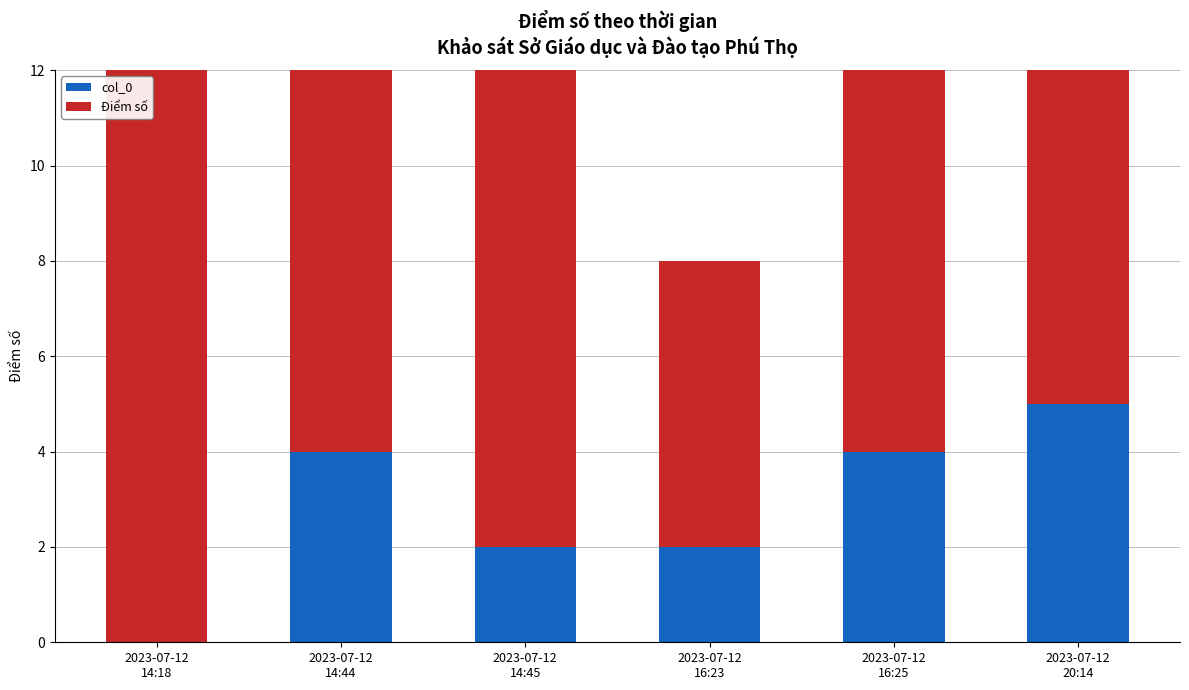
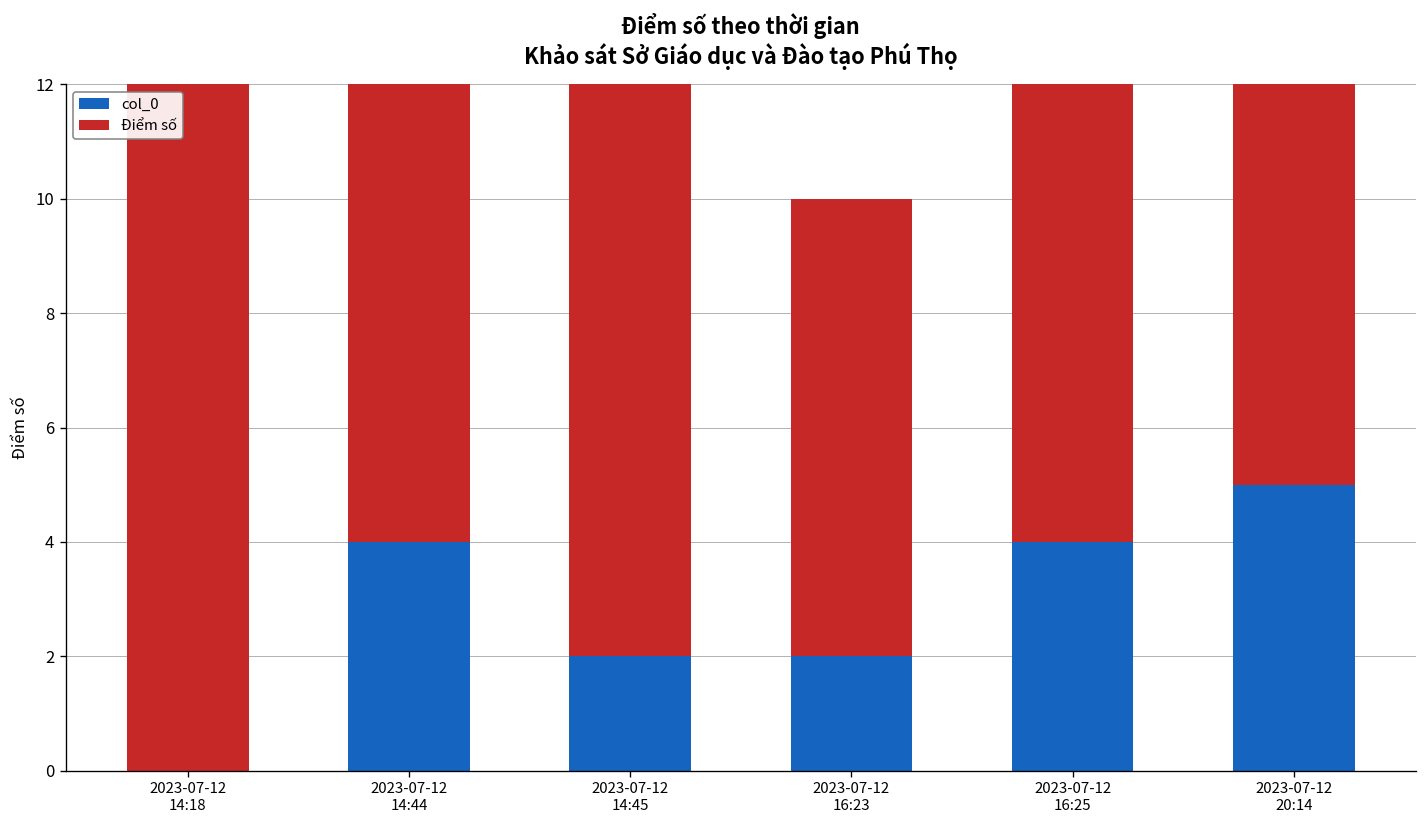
Điểm số, 2023-07-12 16:23: 6 -> 8
